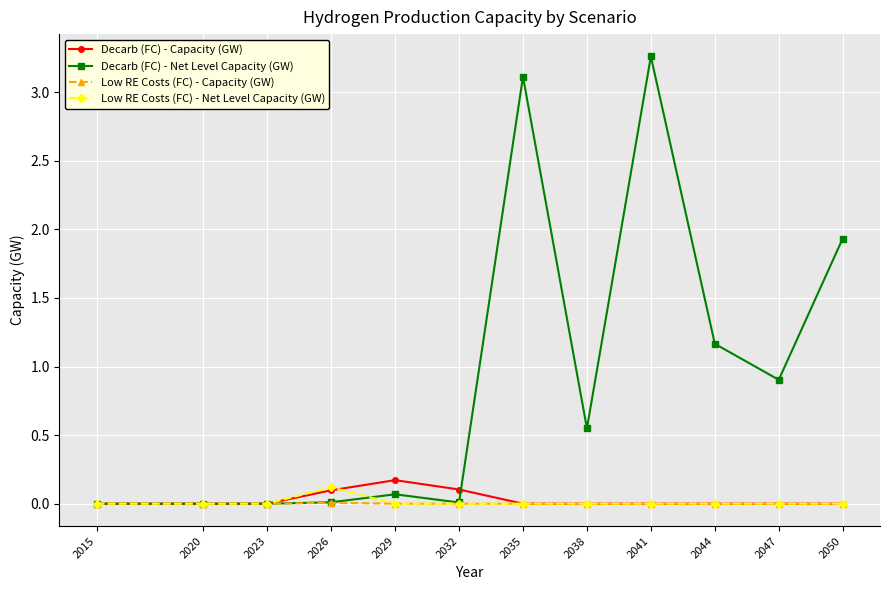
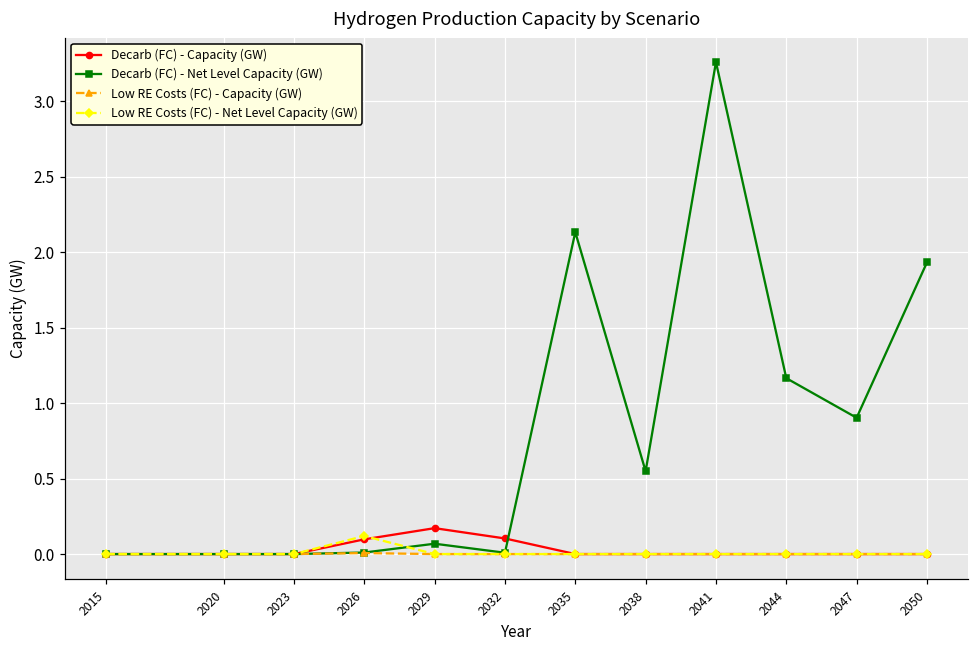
Decarb (FC) - Net Level Capacity (GW), 2035: 3.11 -> 2.13
